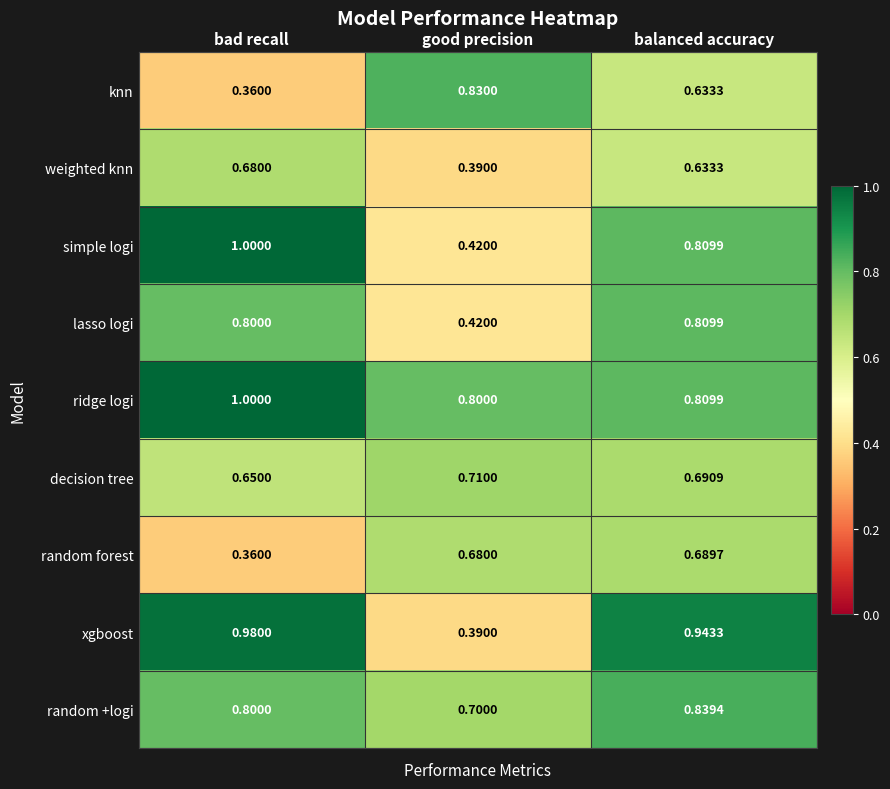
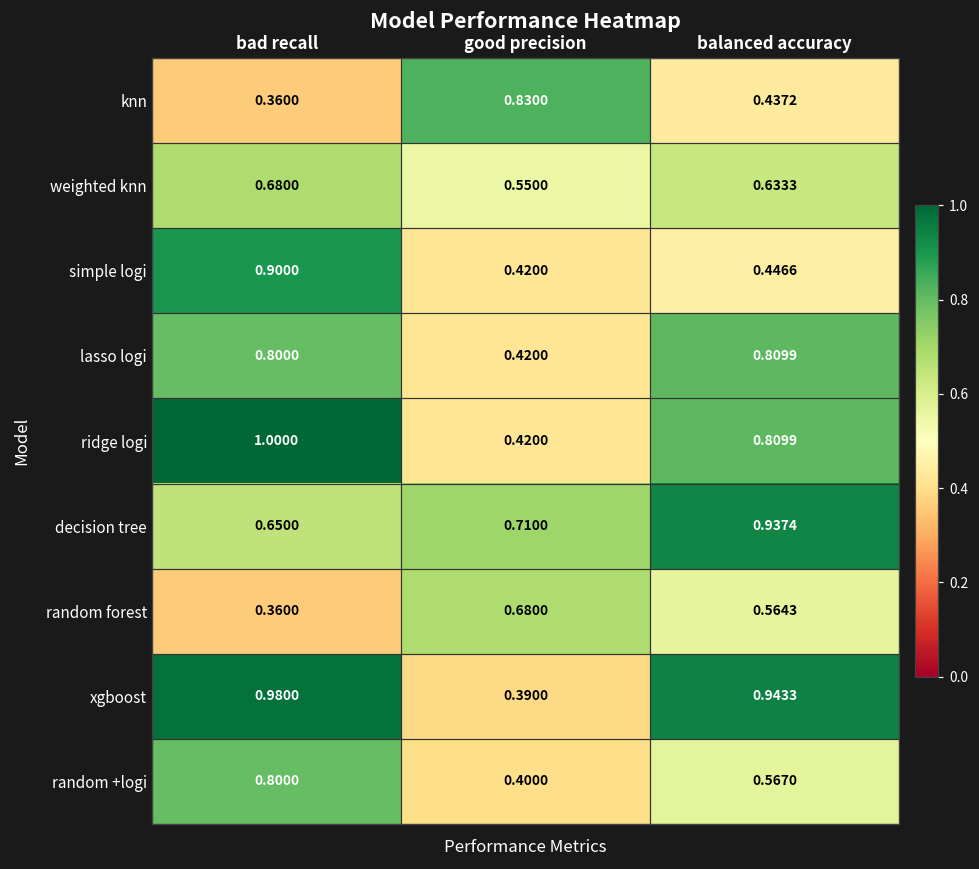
knn, balanced accuracy: 0.6333 -> 0.4372
weighted knn, good precision: 0.3900 -> 0.5500
simple logi, bad recall: 1.0000 -> 0.9000
simple logi, balanced accuracy: 0.8099 -> 0.4466
ridge logi, good precision: 0.8000 -> 0.4200
decision tree, balanced accuracy: 0.6909 -> 0.9374
random forest, balanced accuracy: 0.6897 -> 0.5643
random +logi, good precision: 0.7000 -> 0.4000
random +logi, balanced accuracy: 0.8394 -> 0.5670
